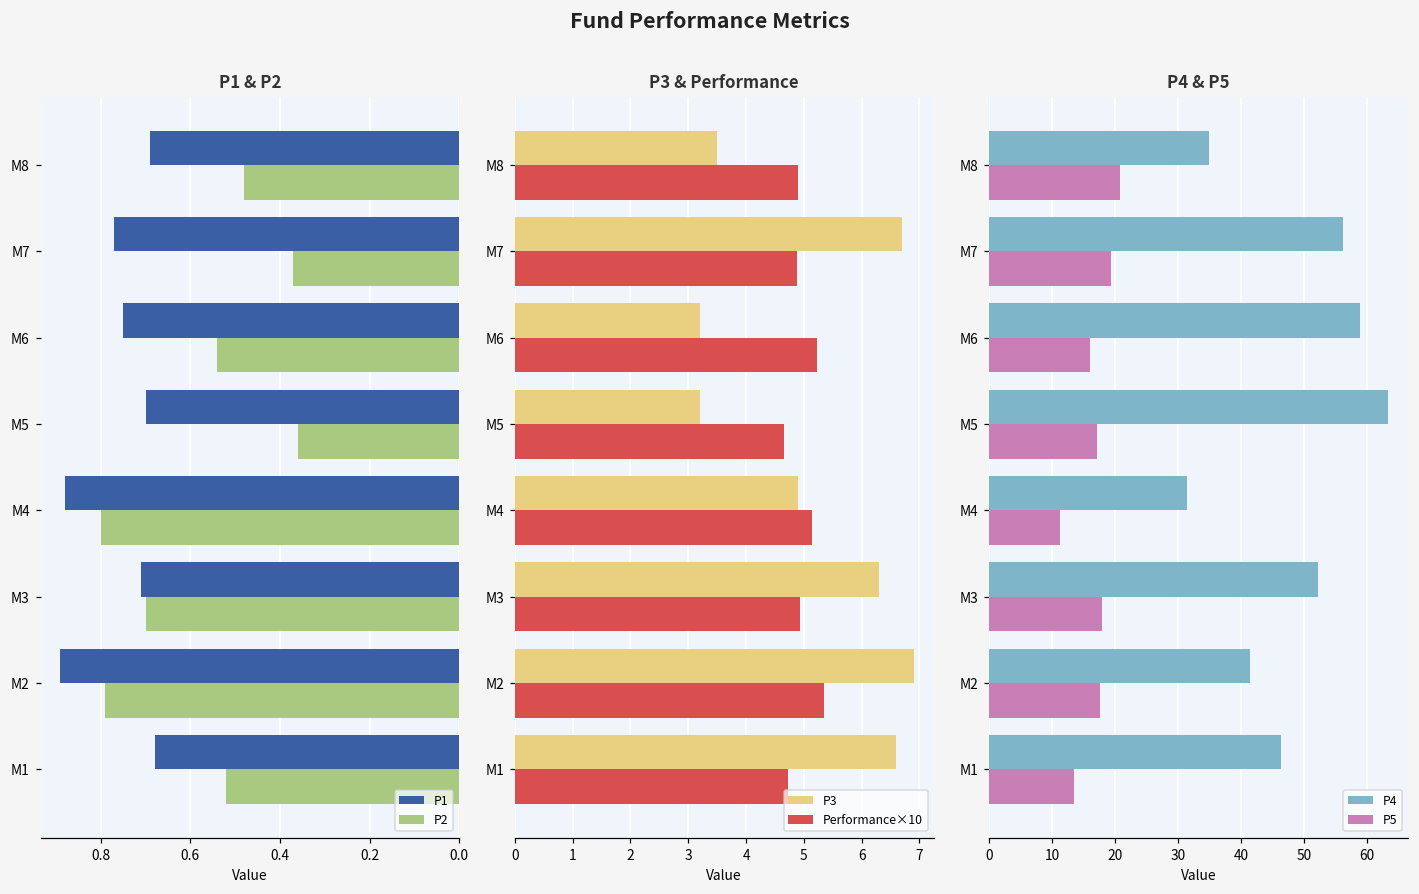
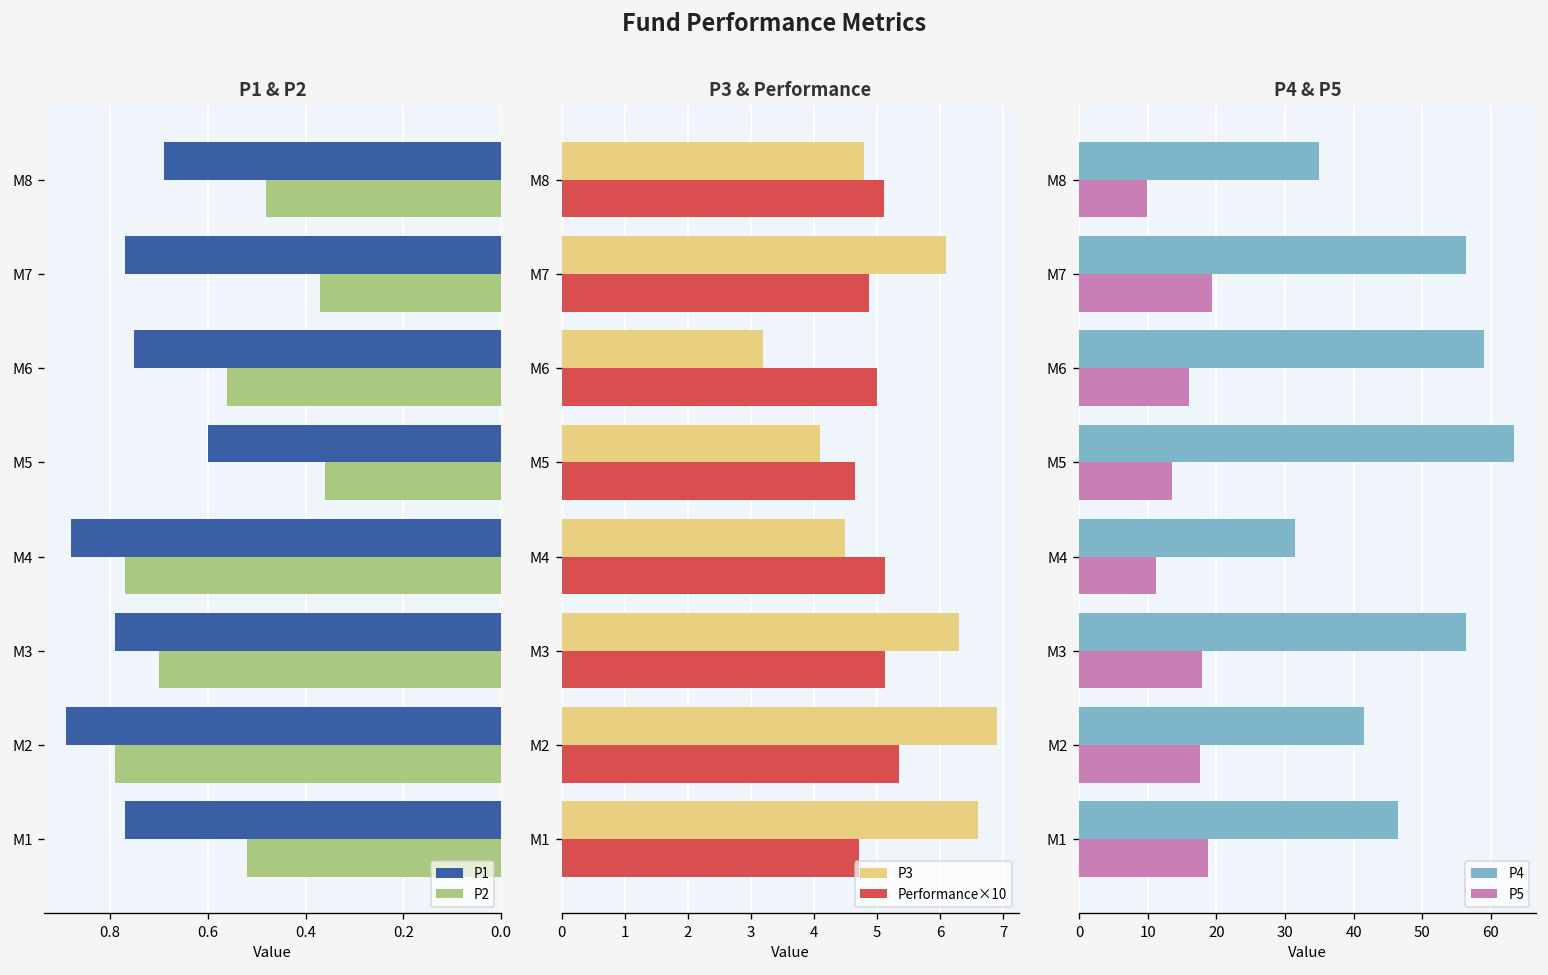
P1 & P2, P2, M6: 0.54 -> 0.56
P1 & P2, P1, M5: 0.7 -> 0.6
P1 & P2, P2, M4: 0.80 -> 0.77
P1 & P2, P1, M3: 0.71 -> 0.79
P1 & P2, P1, M1: 0.68 -> 0.77
P3 & Performance, P3, M8: 3.5 -> 4.8
P3 & Performance, Performance×10, M8: 4.9 -> 5.1
P3 & Performance, P3, M7: 6.7 -> 6.1
P3 & Performance, Performance×10, M6: 5.2 -> 5.0
P3 & Performance, P3, M5: 3.2 -> 4.1
P3 & Performance, P3, M4: 4.9 -> 4.5
P3 & Performance, Performance×10, M3: 4.9 -> 5.1
P4 & P5, P5, M8: 21 -> 10
P4 & P5, P5, M5: 17 -> 14
P4 & P5, P4, M3: 52 -> 56
P4 & P5, P5, M1: 13 -> 19
